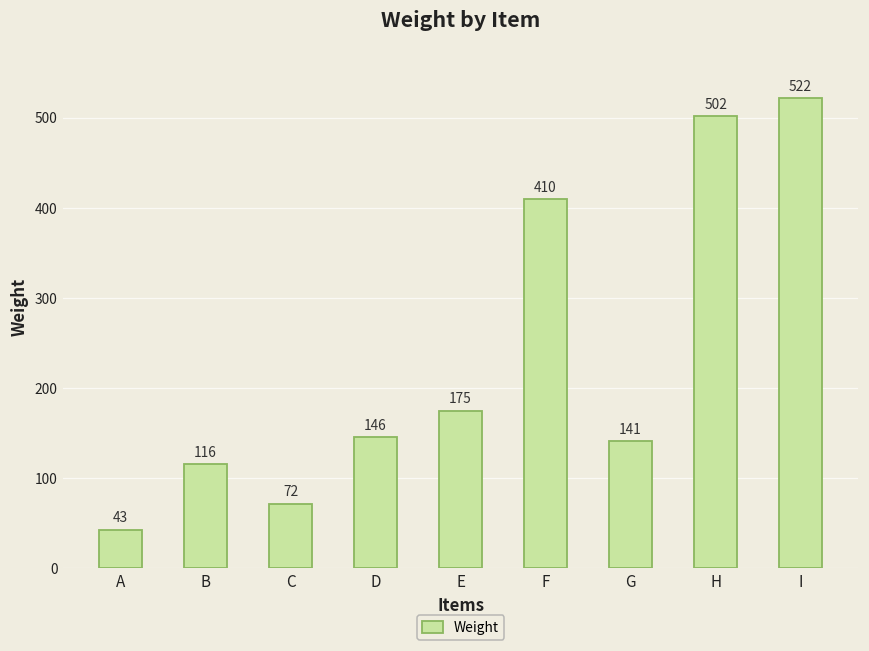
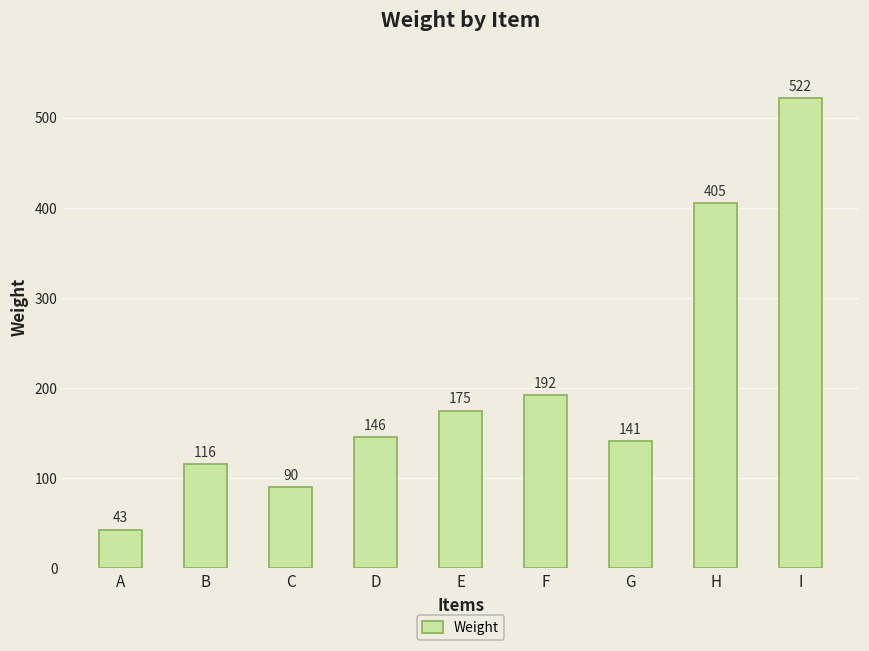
C: 72 -> 90
F: 410 -> 192
H: 502 -> 405
